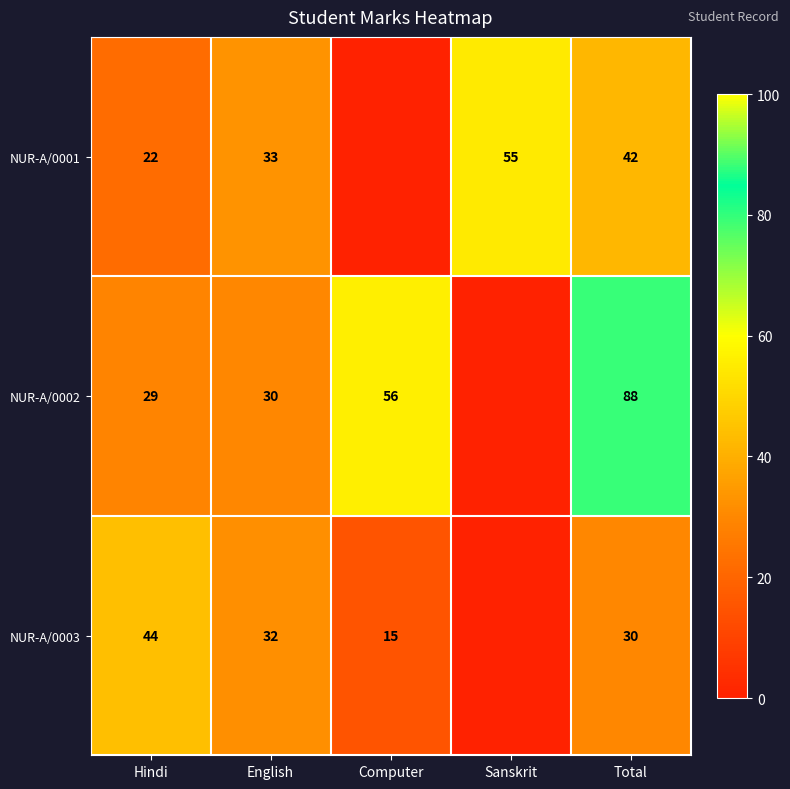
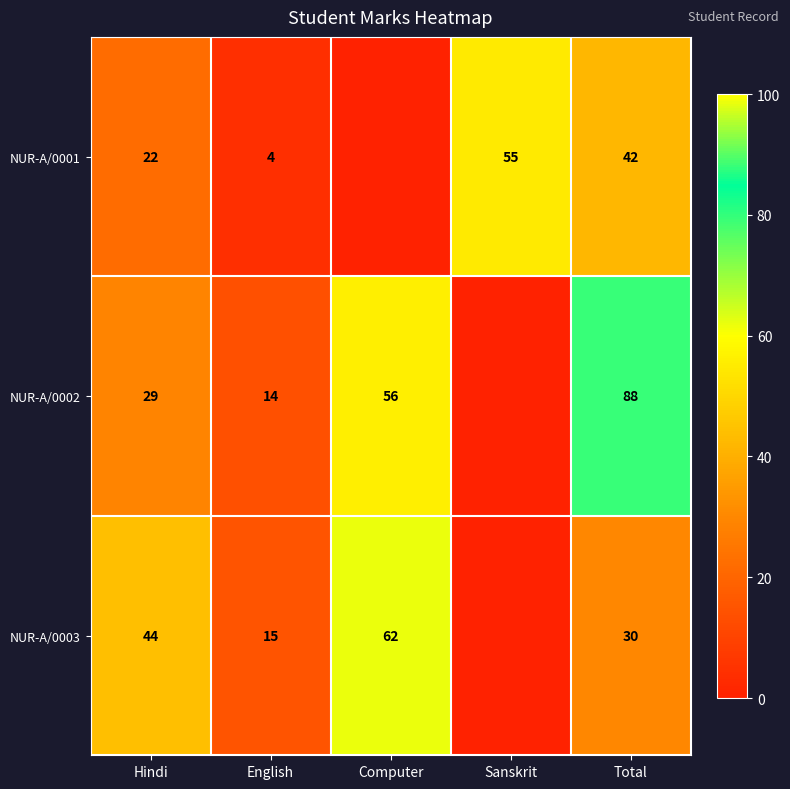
NUR-A/0001, English: 33 -> 4
NUR-A/0002, English: 30 -> 14
NUR-A/0003, English: 32 -> 15
NUR-A/0003, Computer: 15 -> 62
